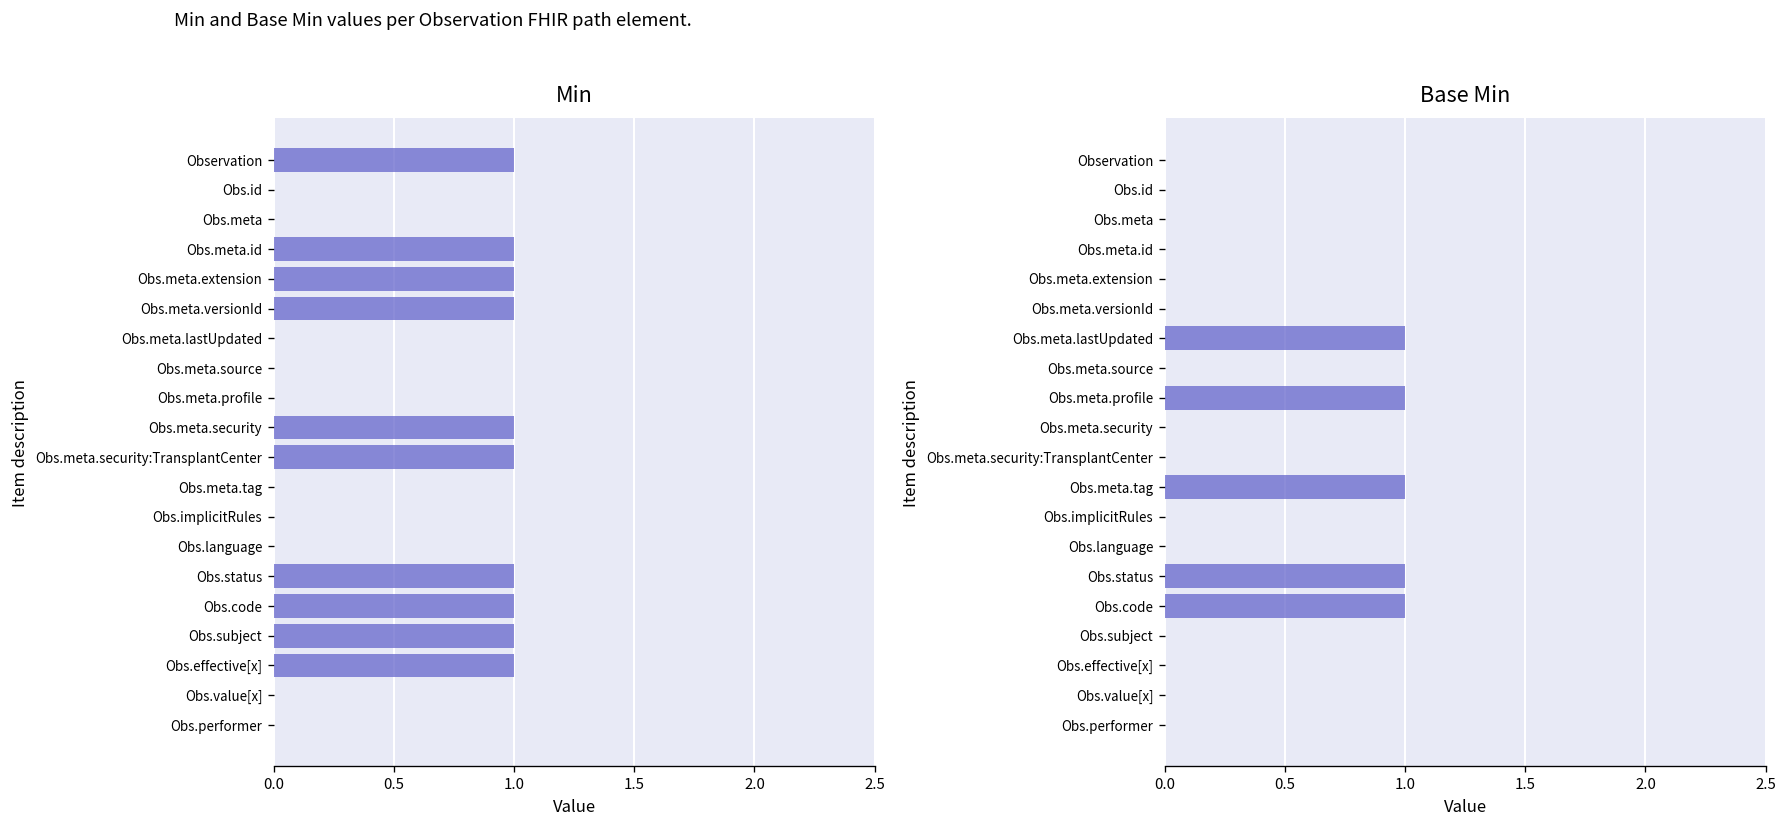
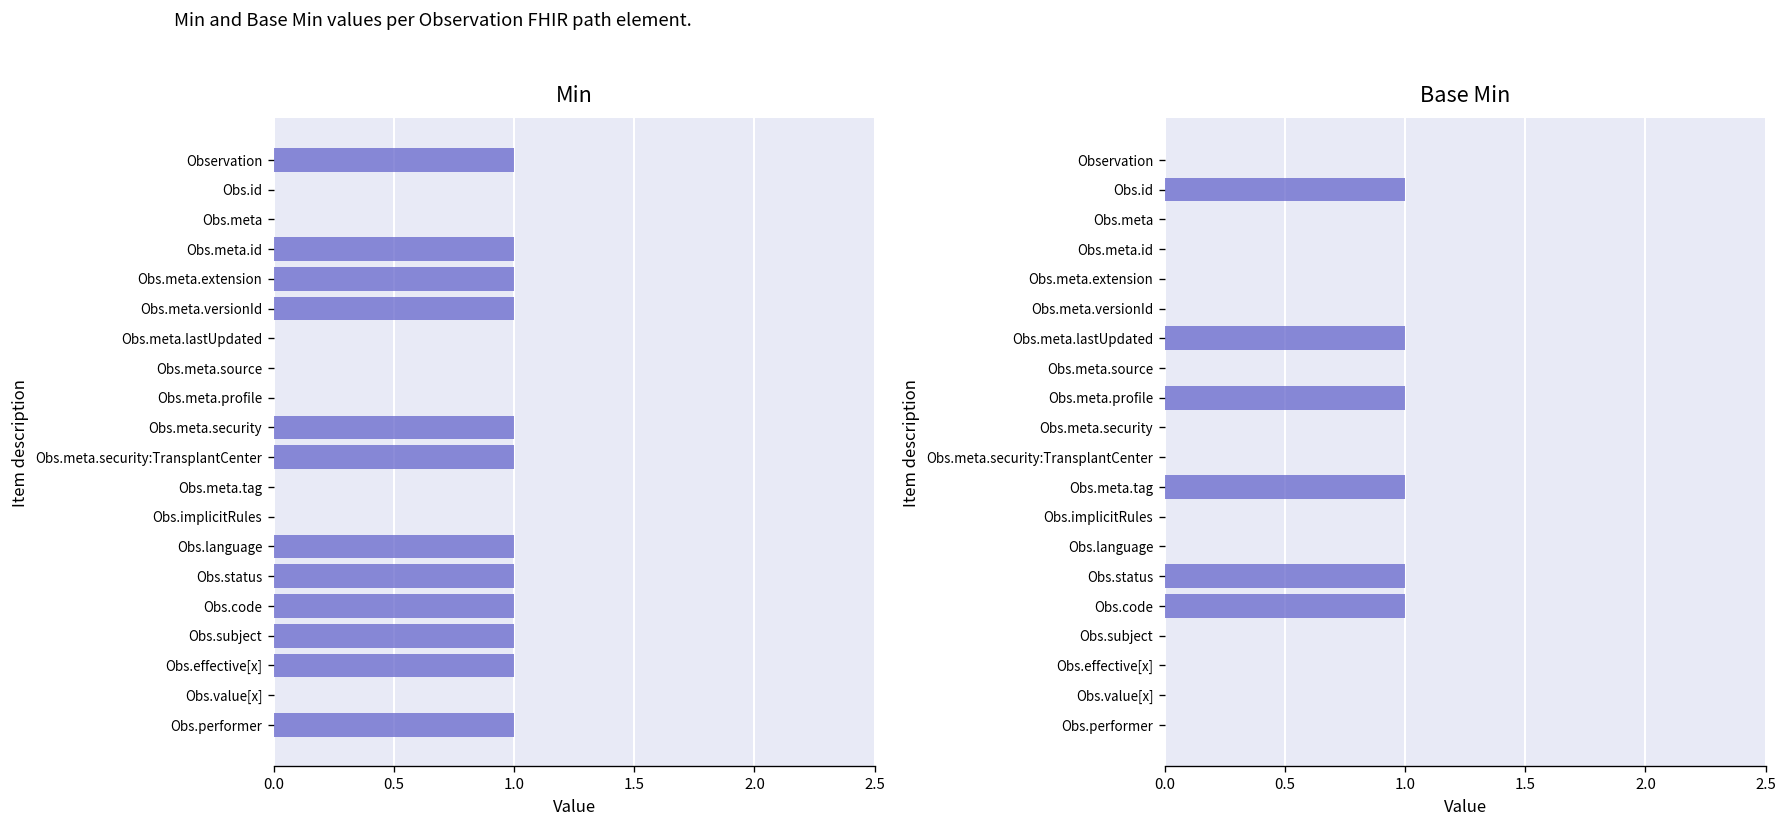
Min, Obs.language: 0 -> 1
Min, Obs.performer: 0 -> 1
Base Min, Obs.id: 0 -> 1
